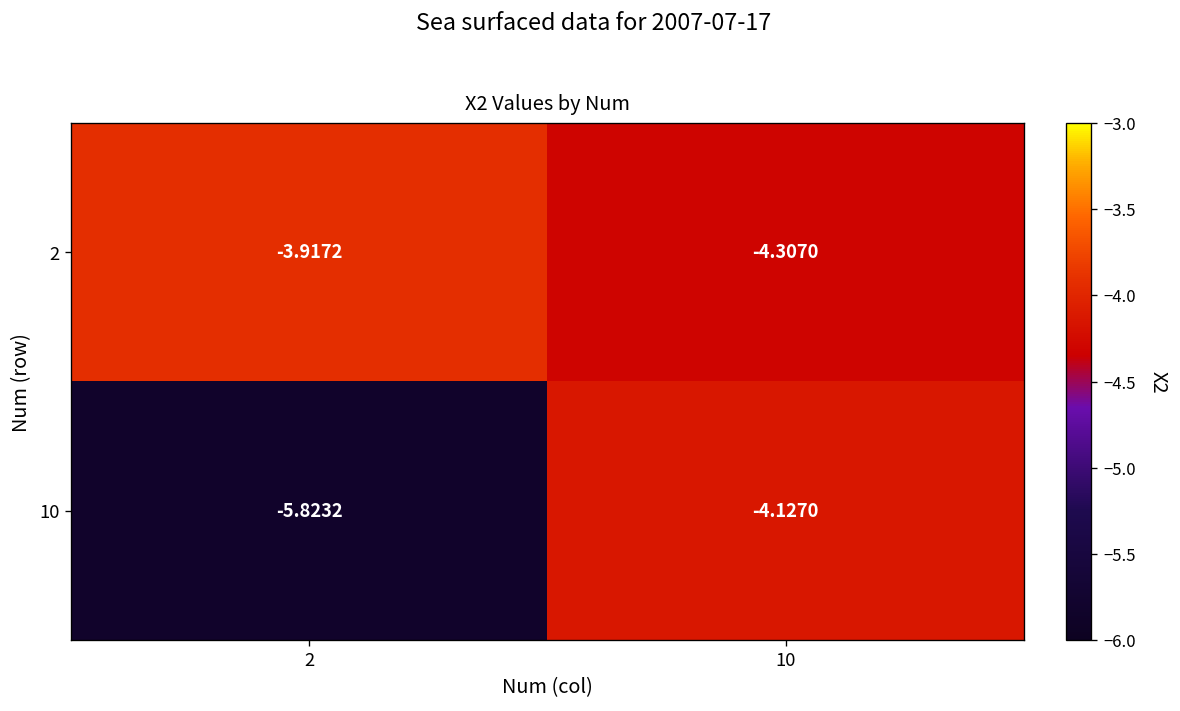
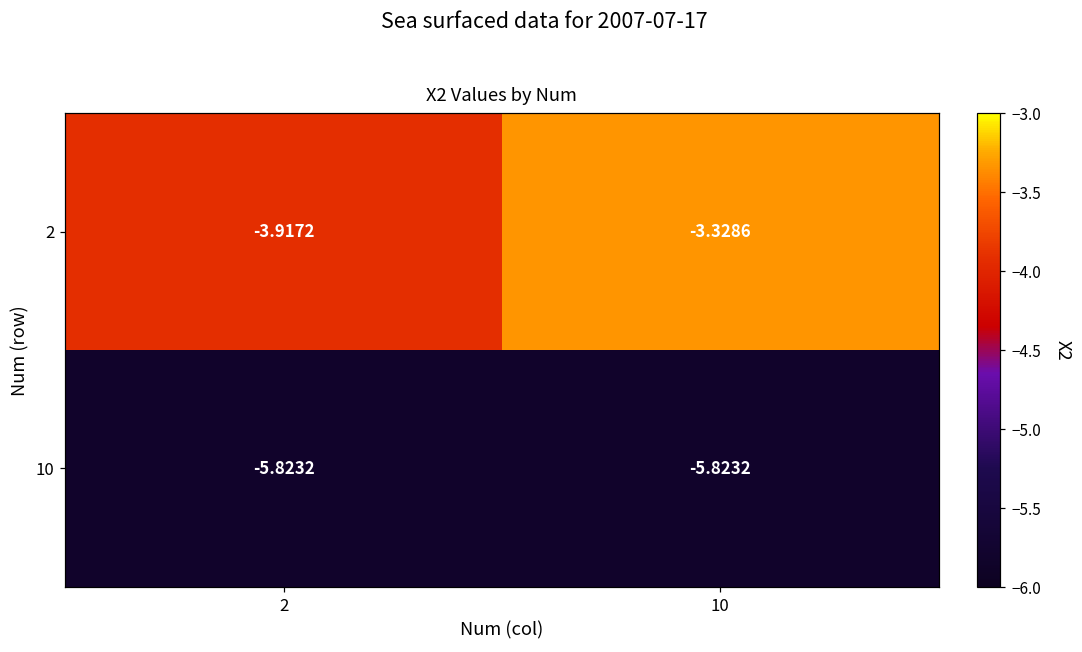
2, 10: -4.3070 -> -3.3286
10, 10: -4.1270 -> -5.8232
